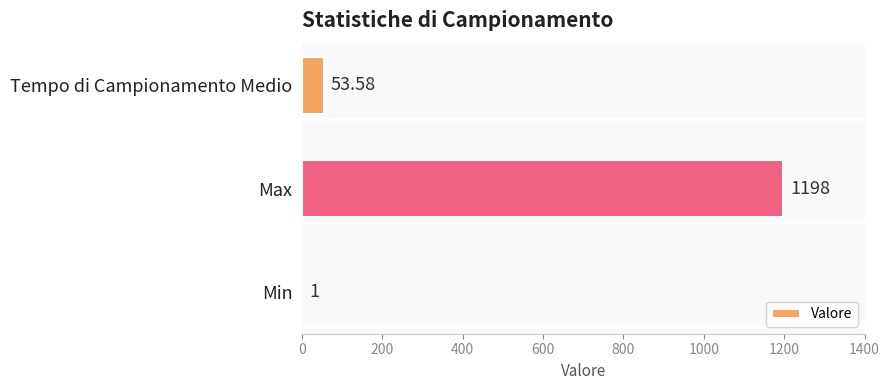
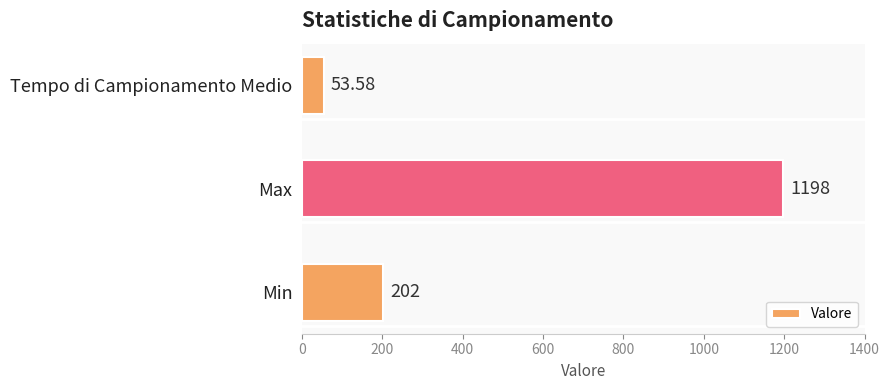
Min: 1 -> 202
